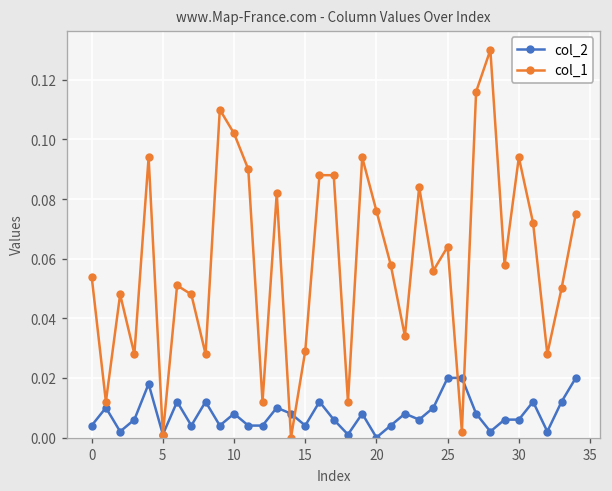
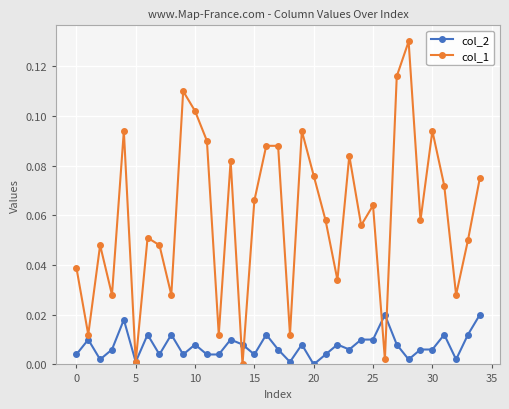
col_1, 0: 0.054 -> 0.039
col_1, 15: 0.029 -> 0.066
col_2, 25: 0.02 -> 0.01
